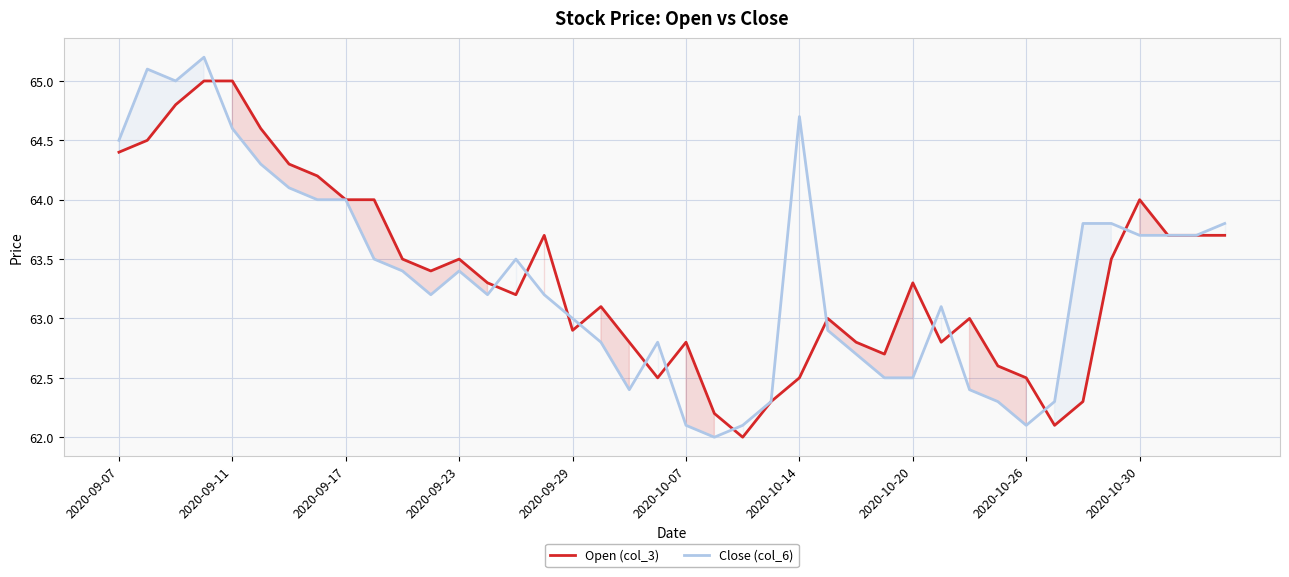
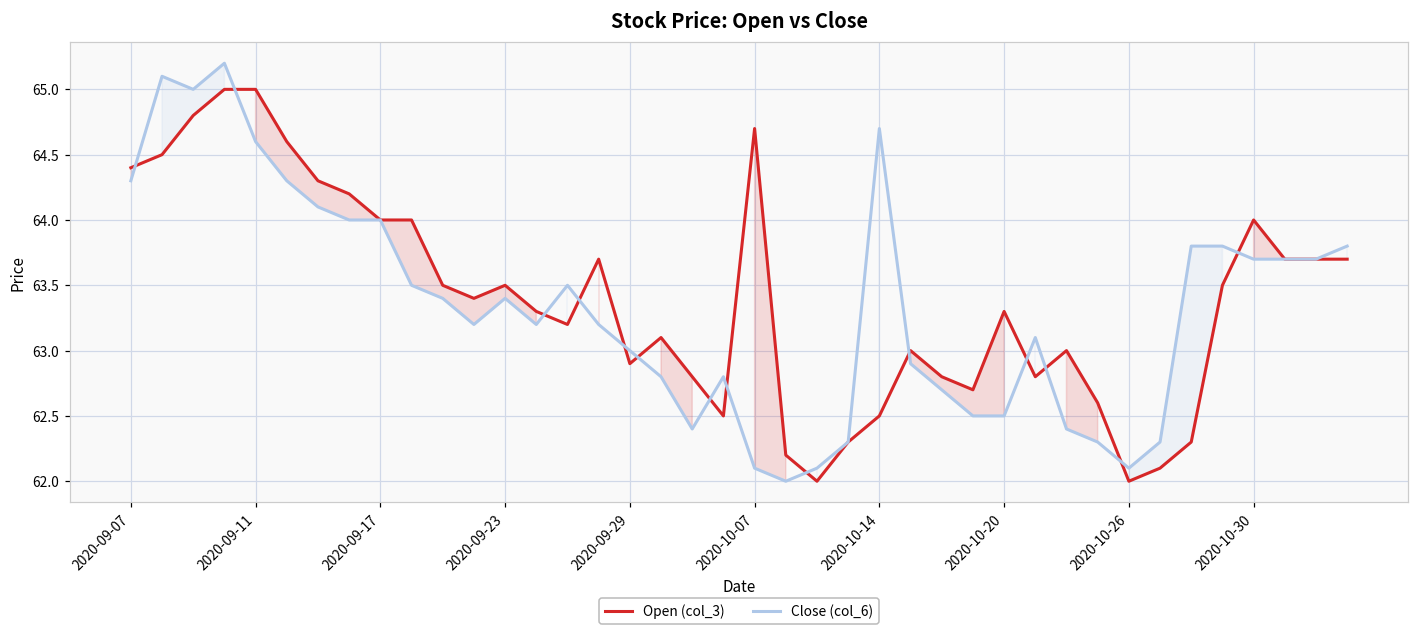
Close (col_6), 2020-09-07: 64.5 -> 64.3
Open (col_3), 2020-10-07: 62.8 -> 64.7
Open (col_3), 2020-10-26: 62.5 -> 62.0
